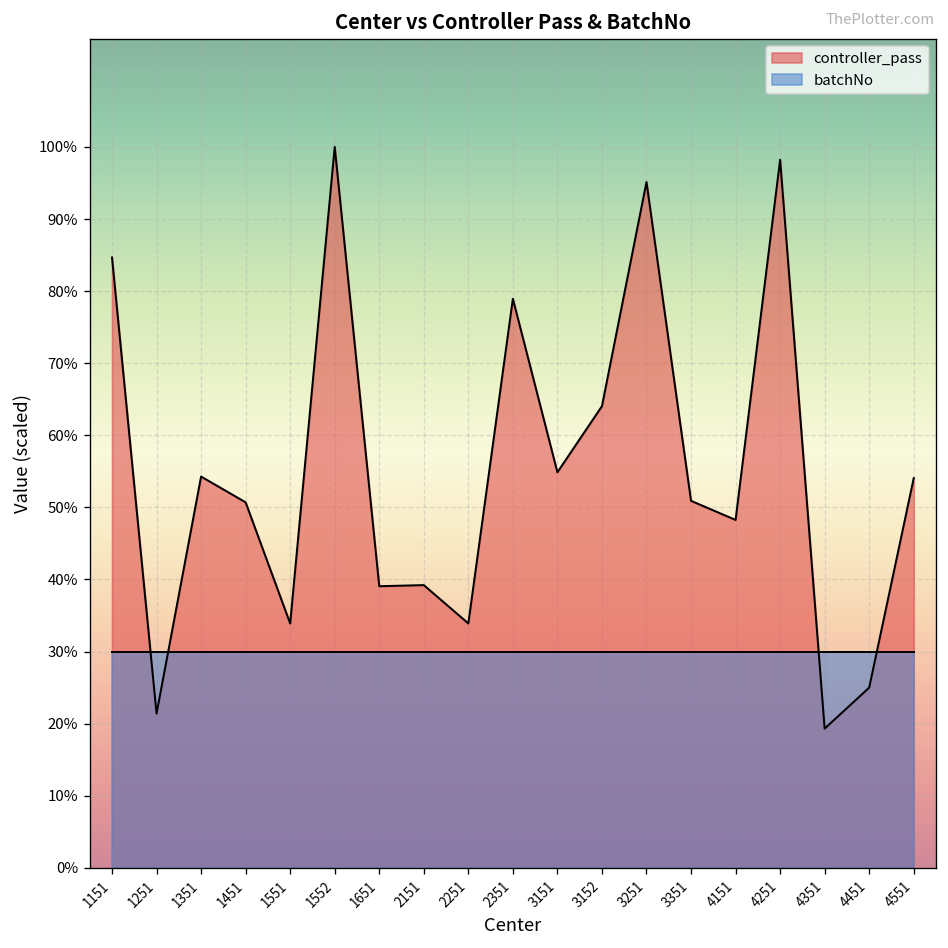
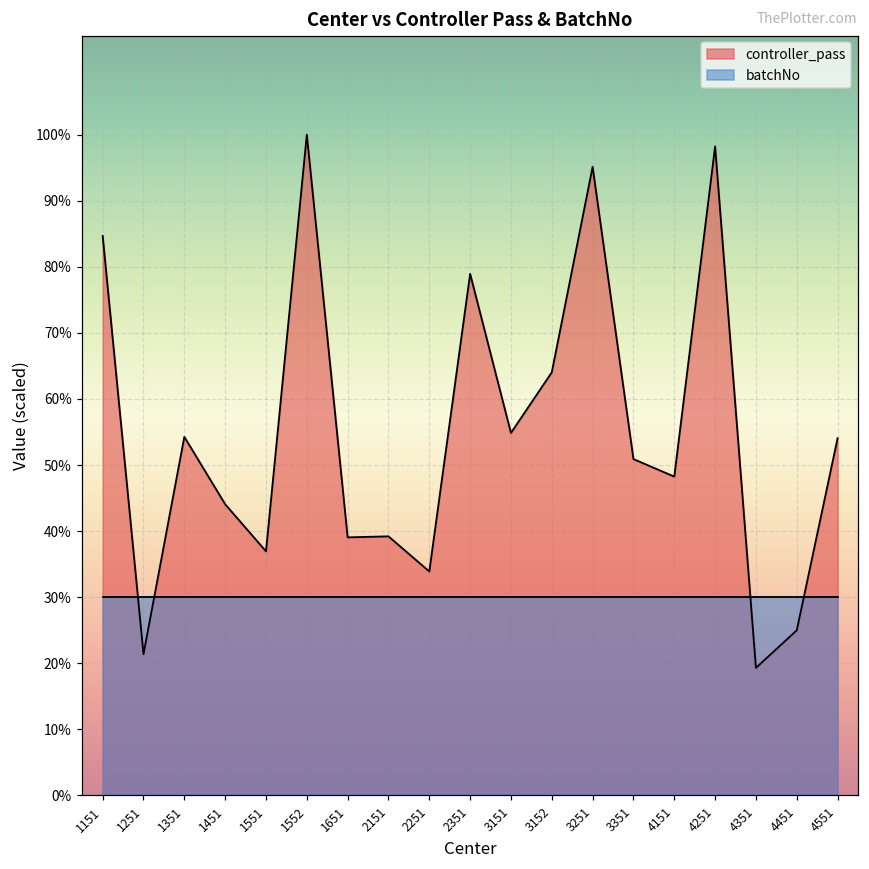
controller_pass, 1451: 51% -> 44%
controller_pass, 1551: 34% -> 37%
